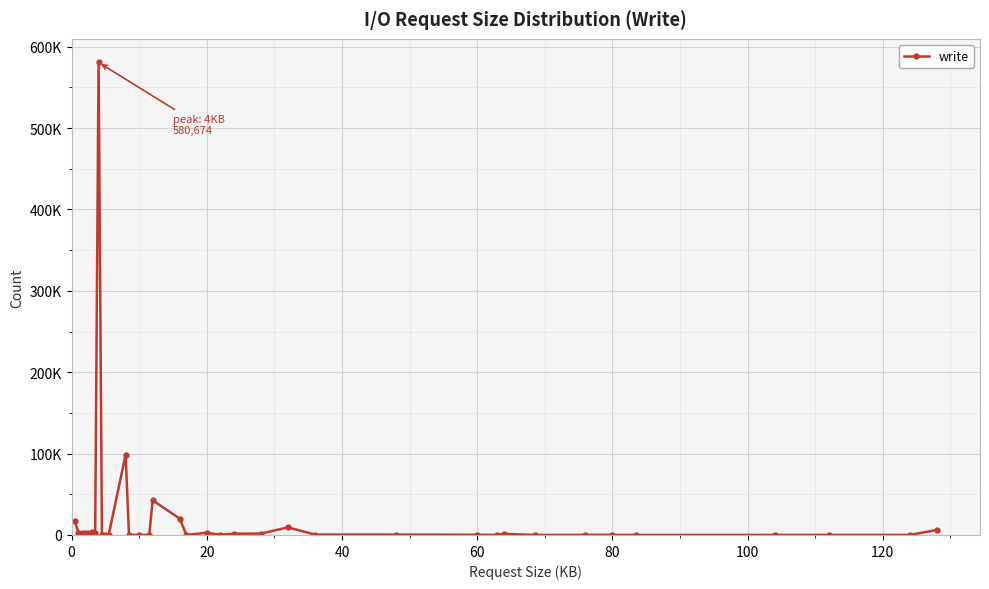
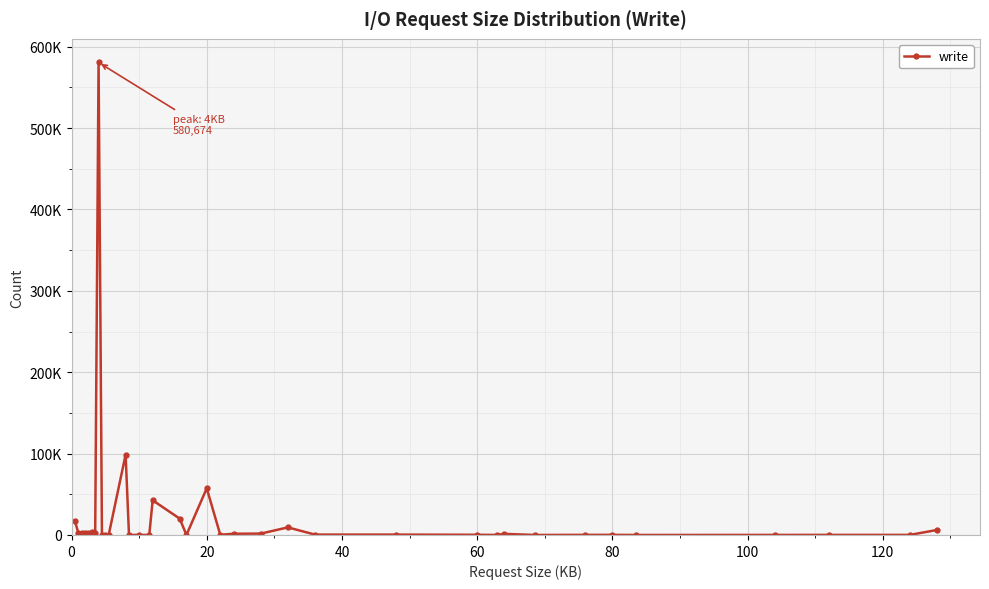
20: 0 -> 60000
